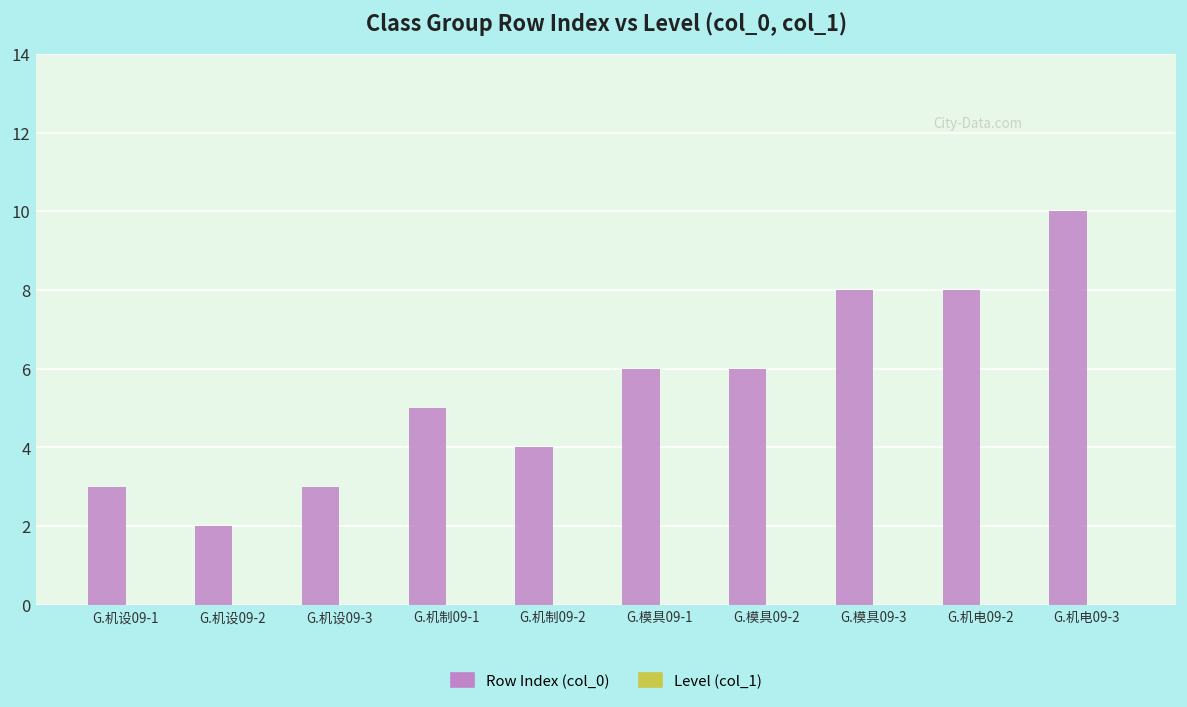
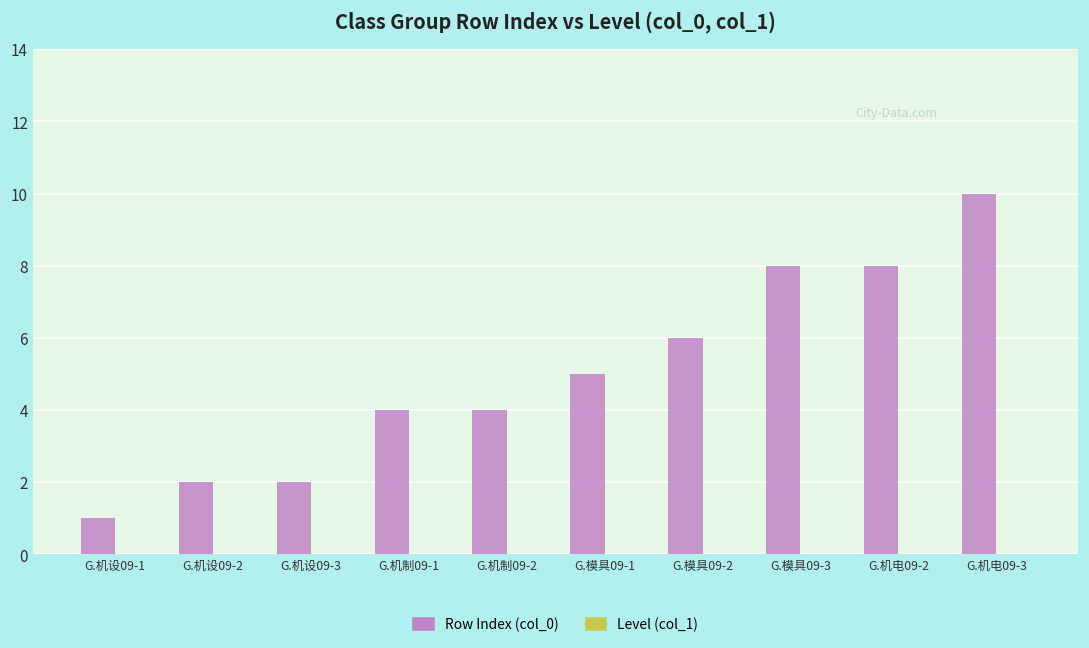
Row Index (col_0), G.机设09-1: 3 -> 1
Row Index (col_0), G.机设09-3: 3 -> 2
Row Index (col_0), G.机制09-1: 5 -> 4
Row Index (col_0), G.模具09-1: 6 -> 5
